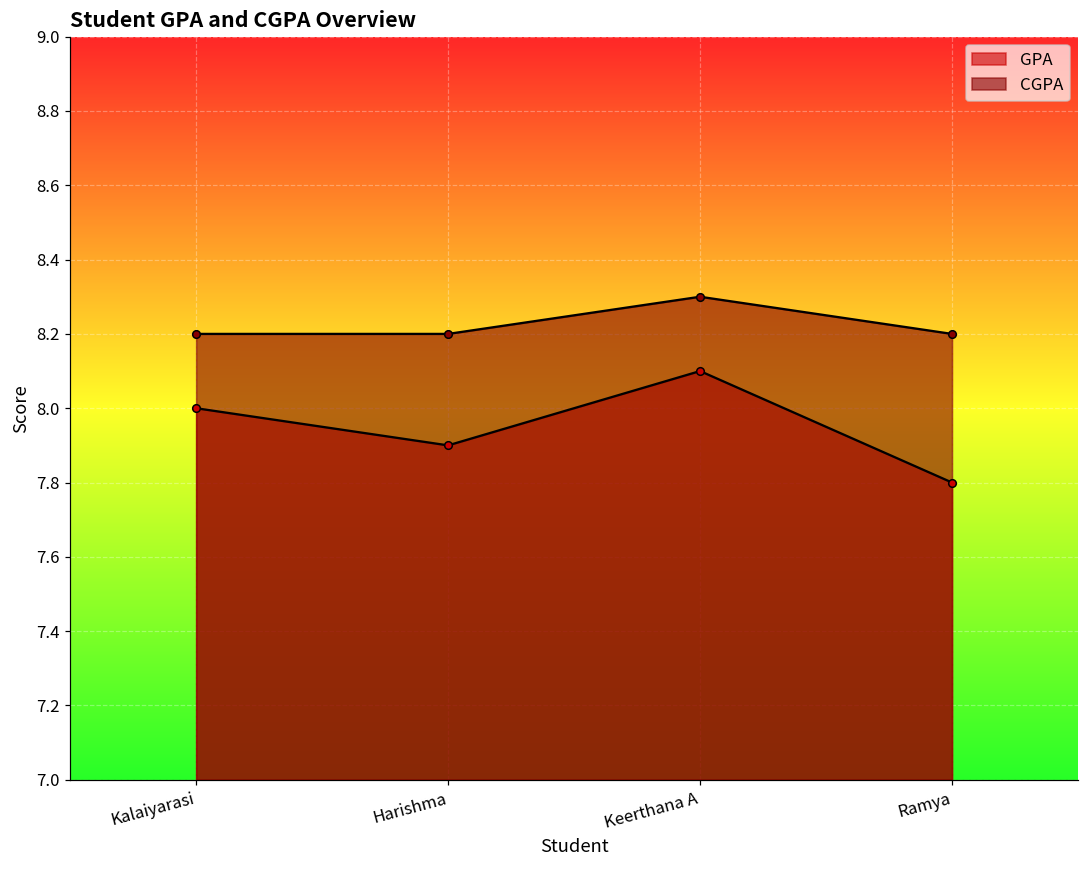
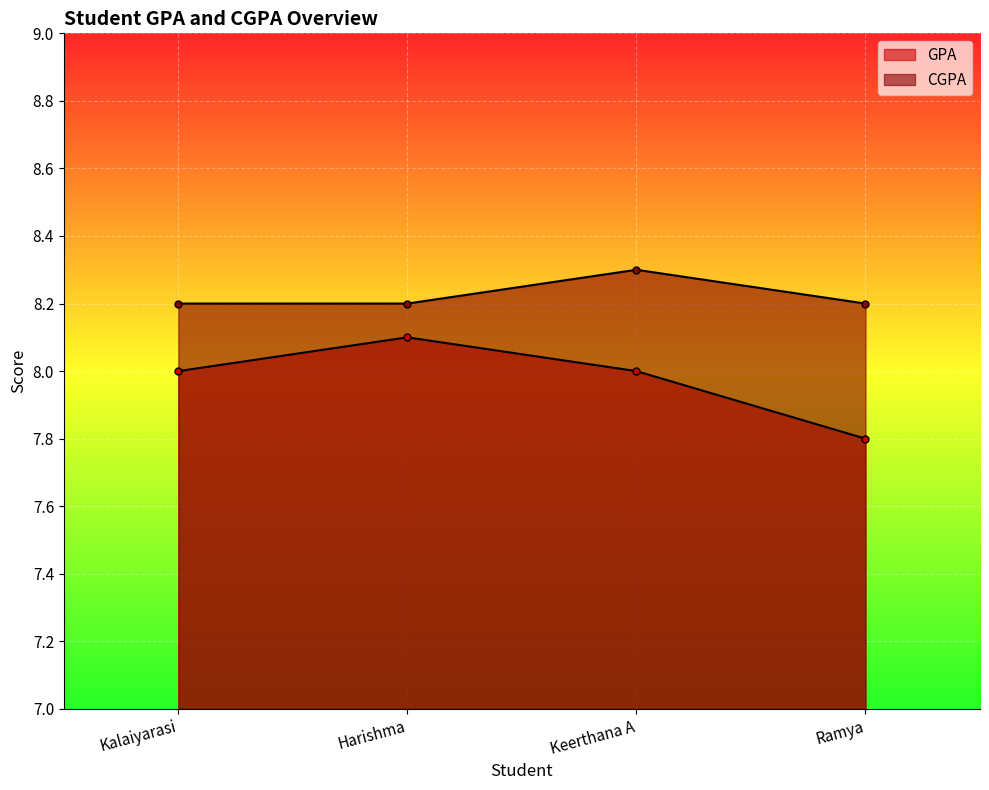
GPA, Harishma: 7.9 -> 8.1
GPA, Keerthana A: 8.1 -> 8.0
